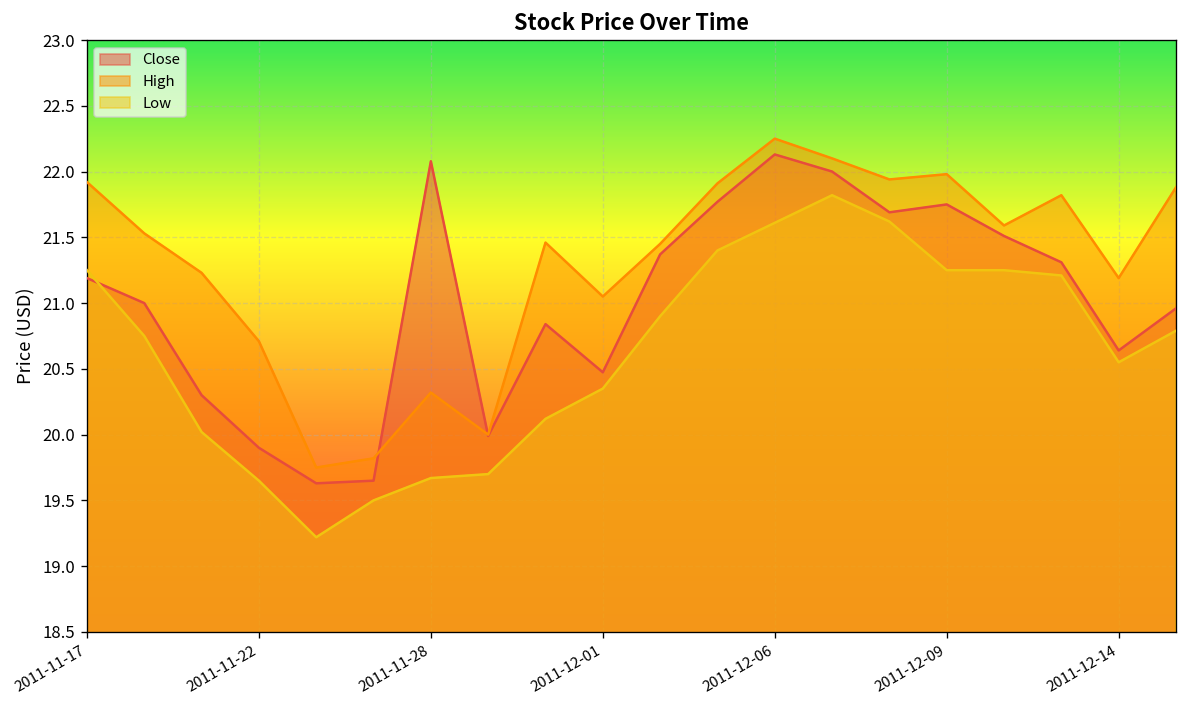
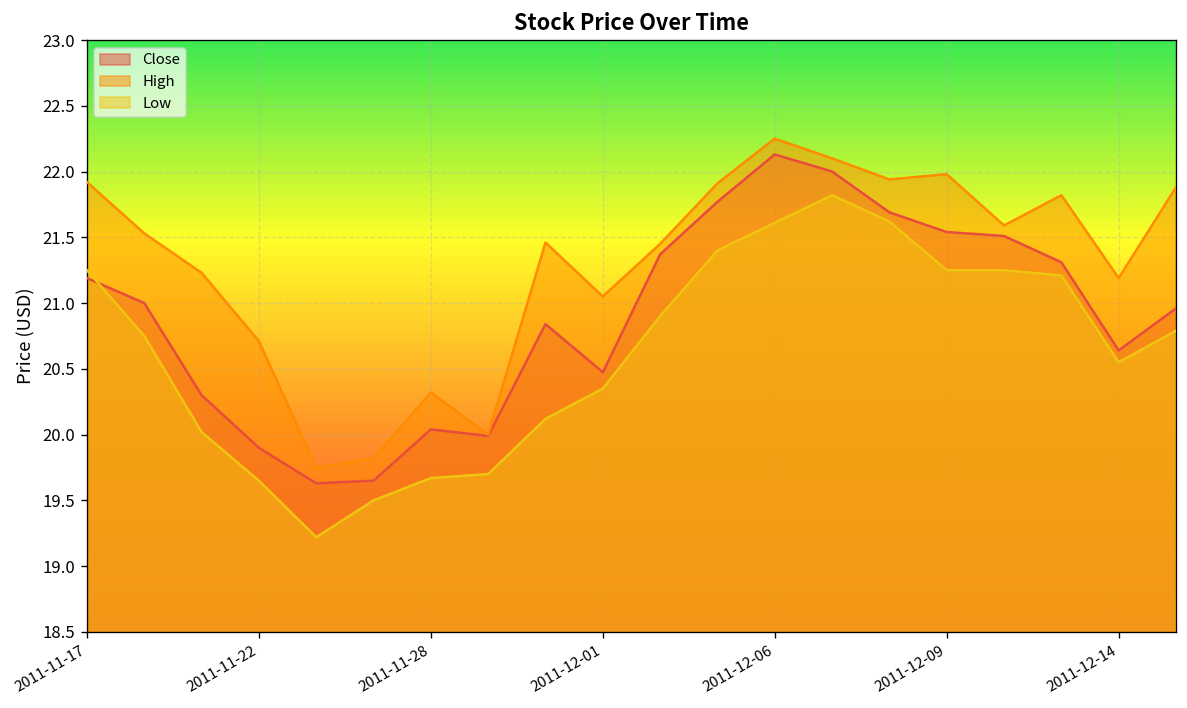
Close, 2011-11-28: 22.08 -> 20.04
Close, 2011-12-09: 21.75 -> 21.54
